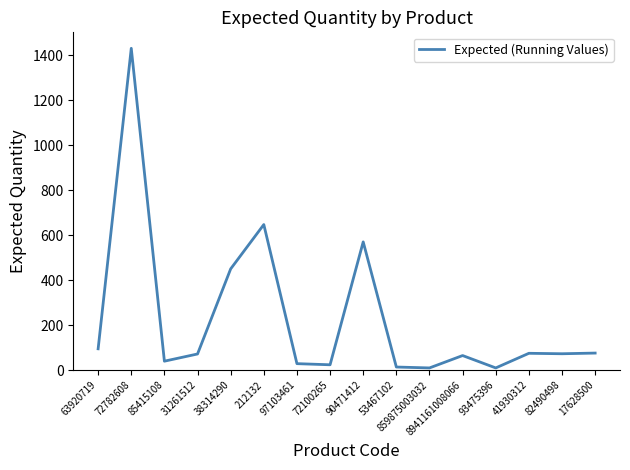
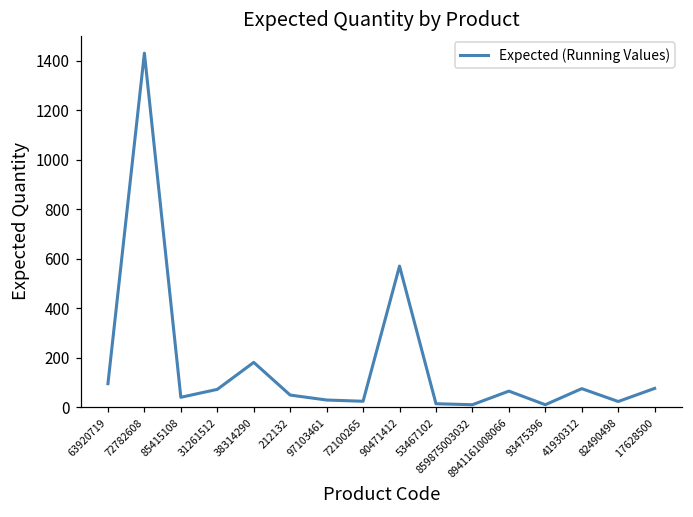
38314290: 450 -> 180
212132: 650 -> 50
82490498: 70 -> 20
